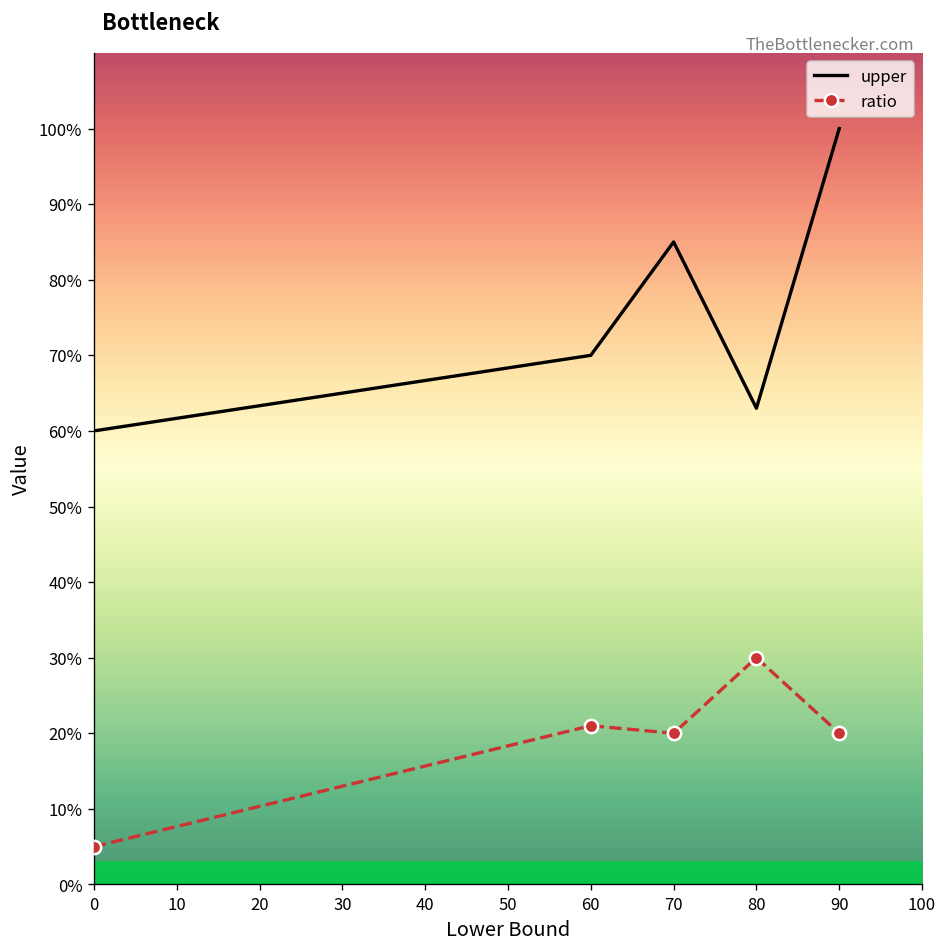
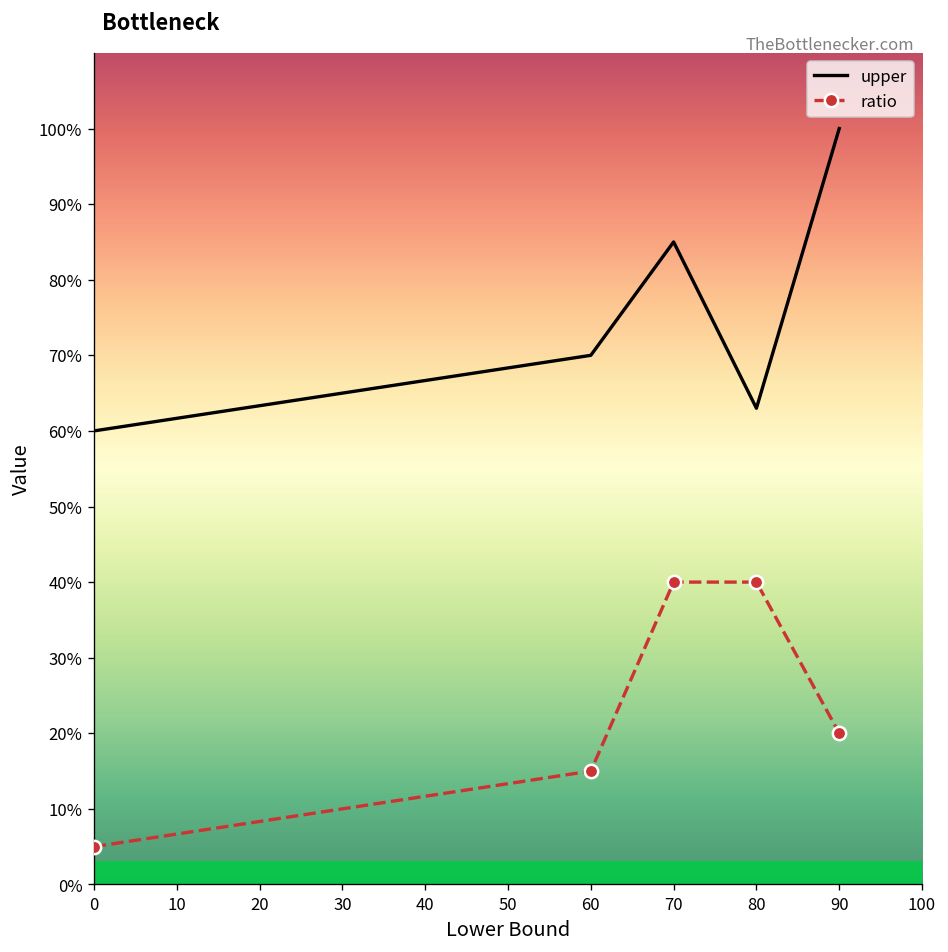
ratio, 60: 21% -> 15%
ratio, 70: 20% -> 40%
ratio, 80: 30% -> 40%
